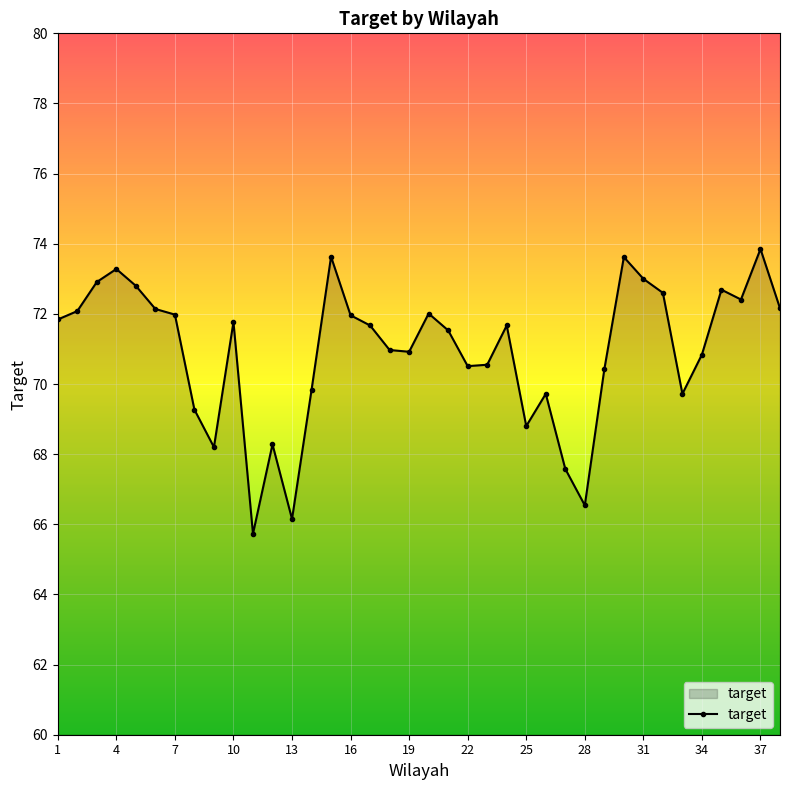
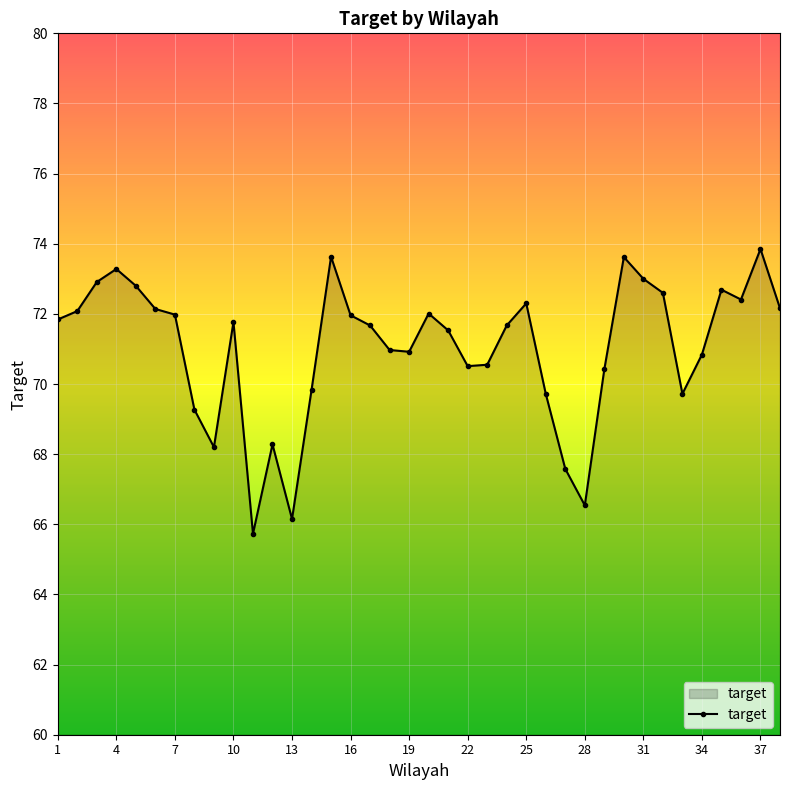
25: 68.8 -> 72.3
